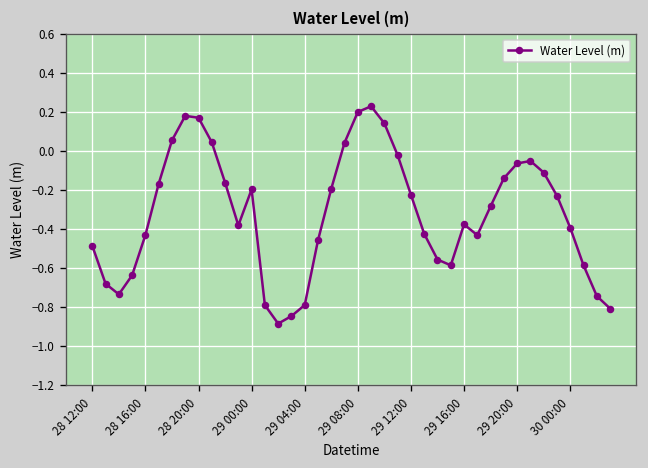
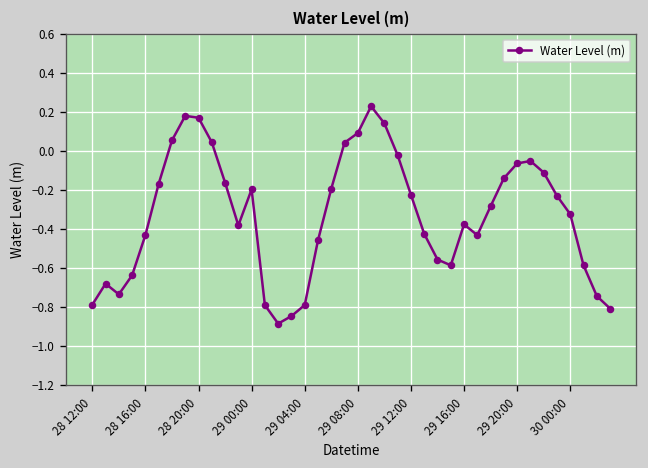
28 12:00: -0.49 -> -0.79
29 08:00: 0.20 -> 0.09
30 00:00: -0.39 -> -0.32
